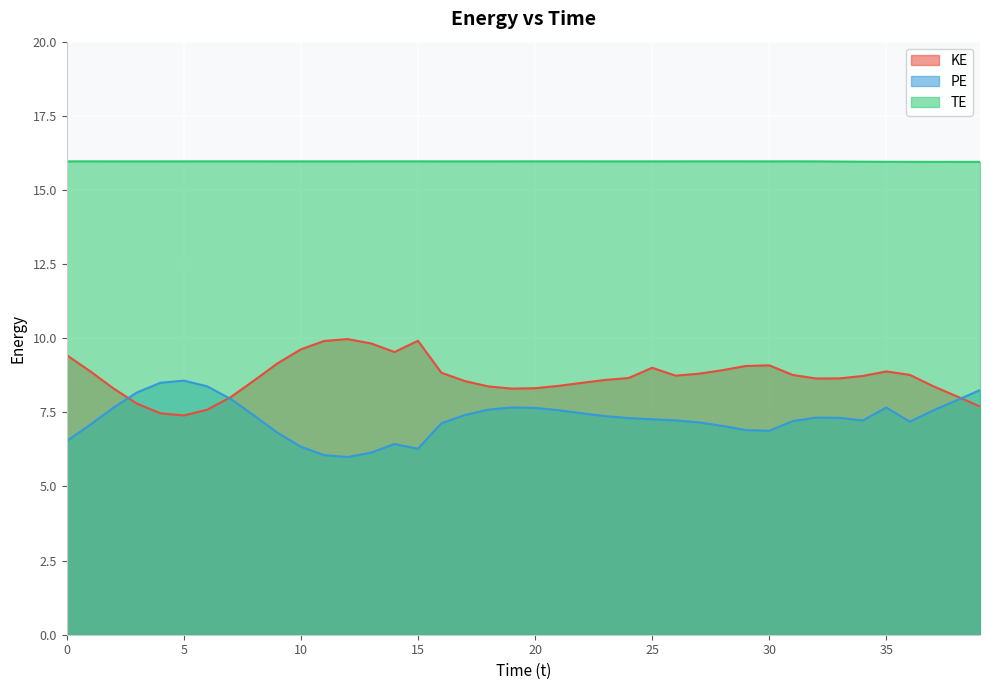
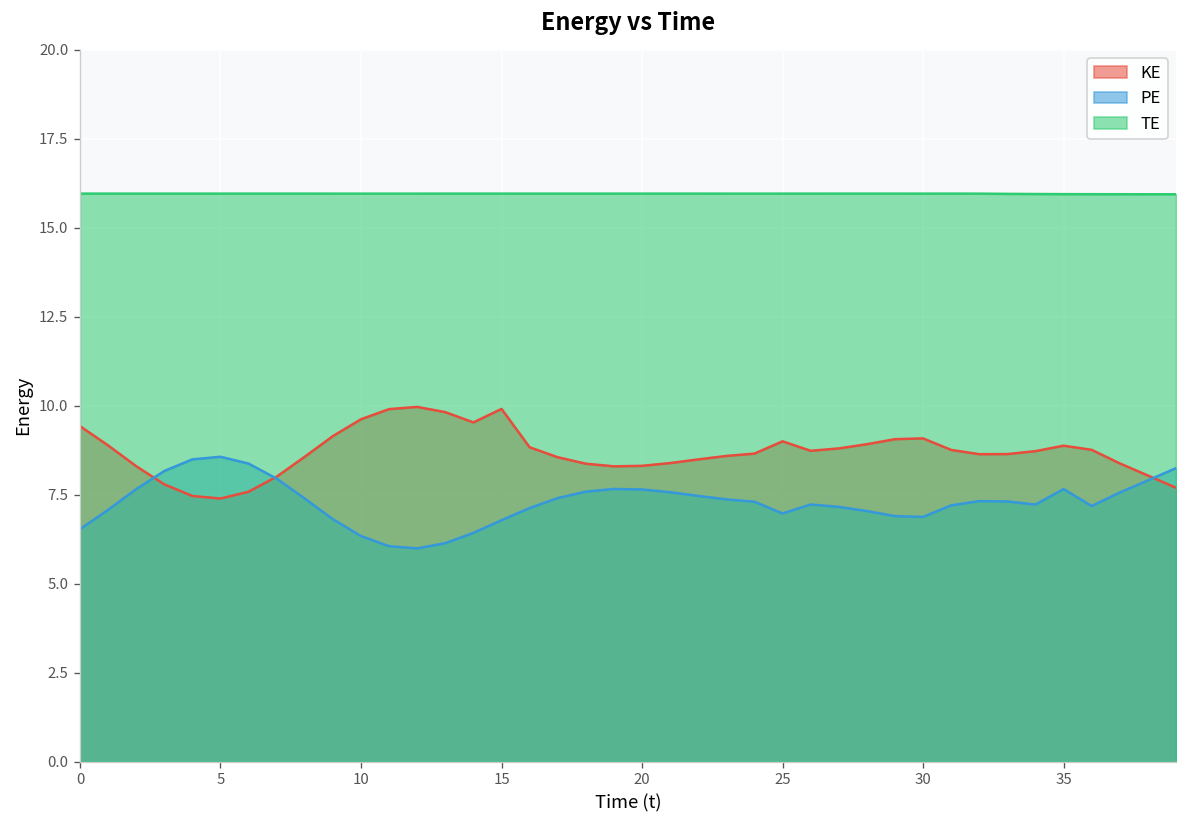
PE, 15: 6.3 -> 6.8
PE, 25: 7.3 -> 7.0
